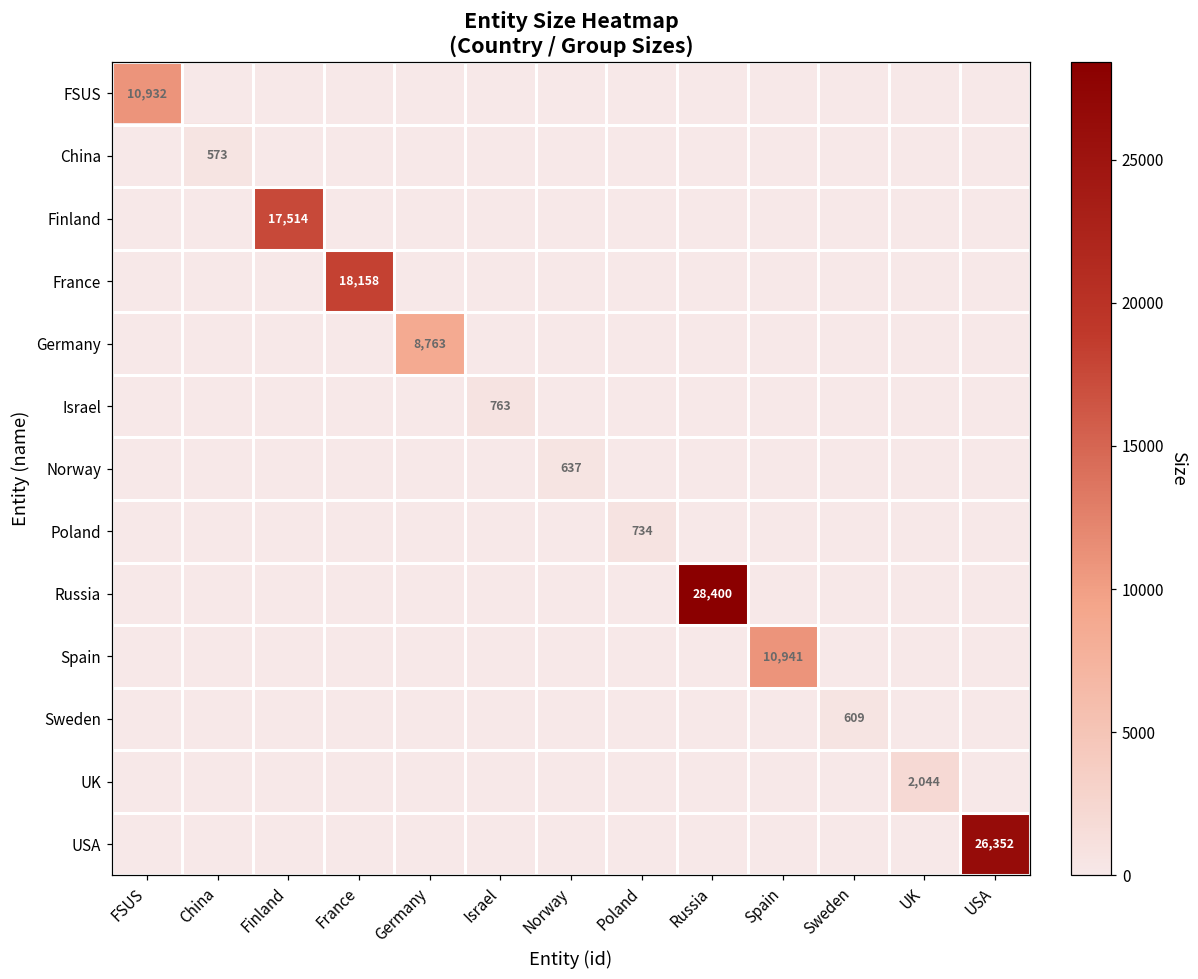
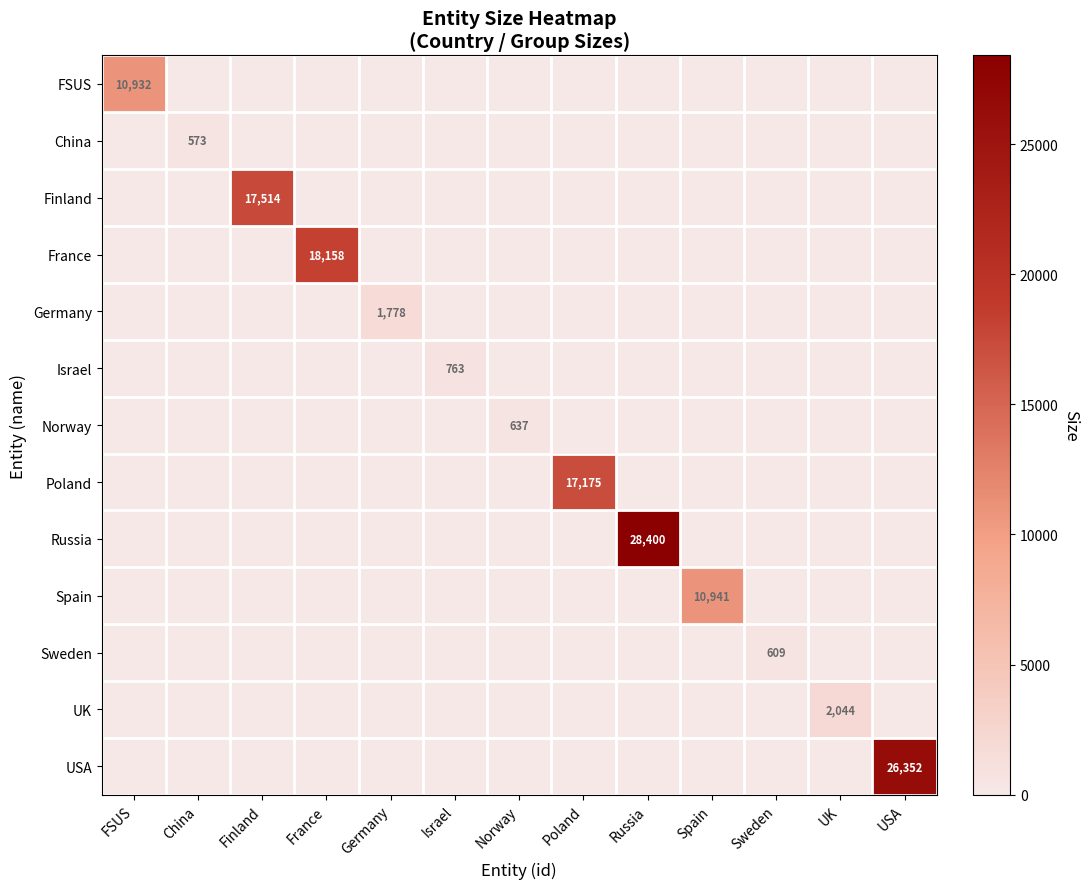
Germany, Germany: 8,763 -> 1,778
Poland, Poland: 734 -> 17,175
